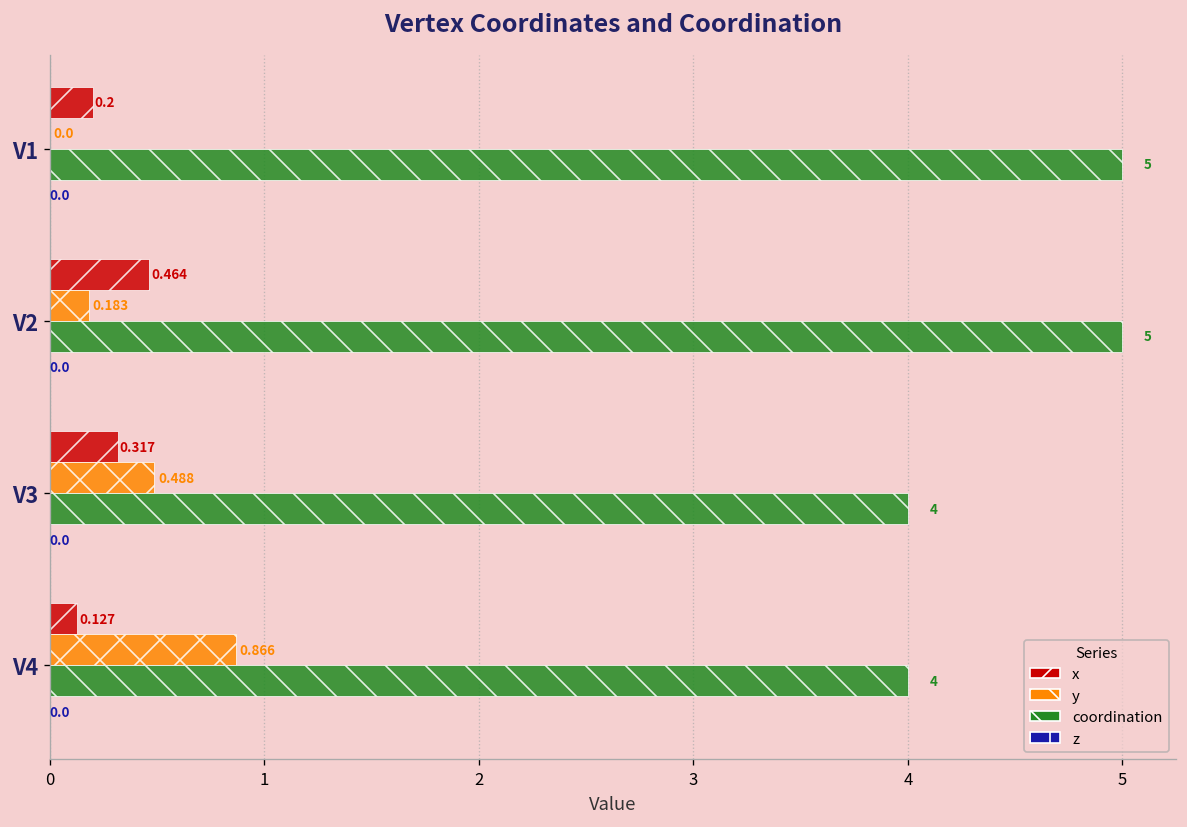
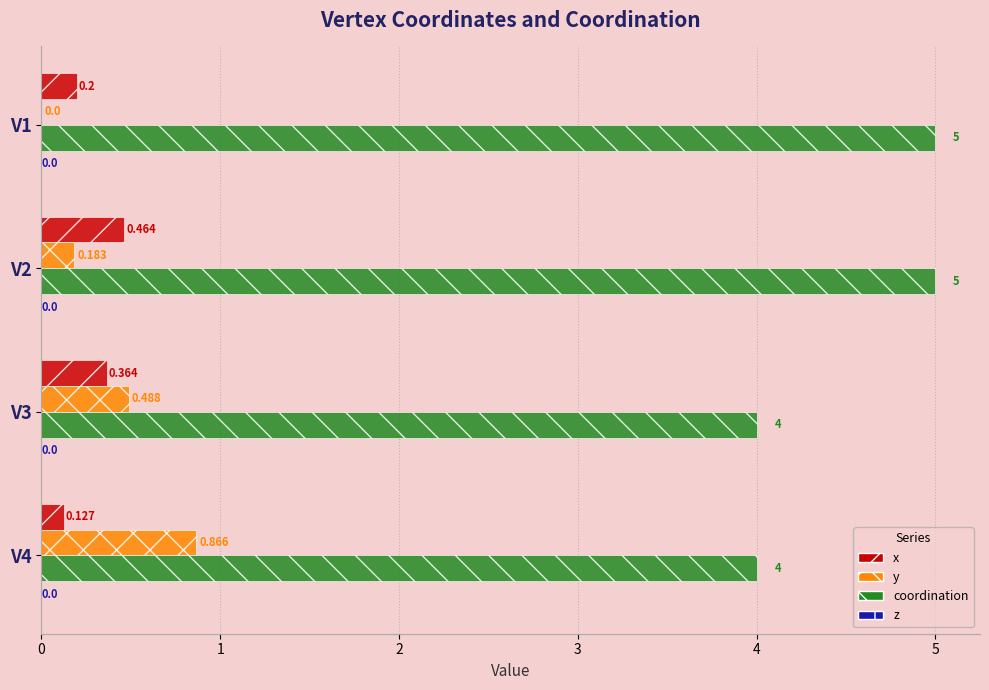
x, V3: 0.317 -> 0.364
